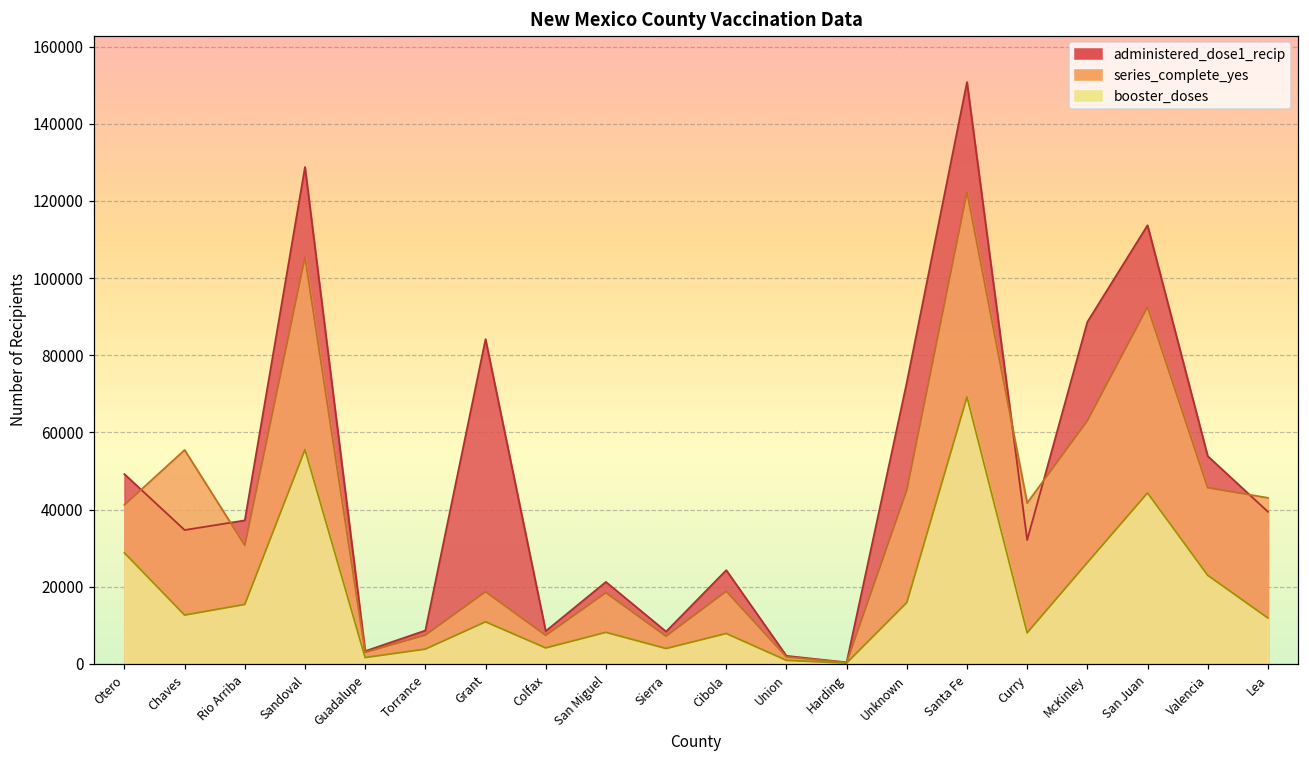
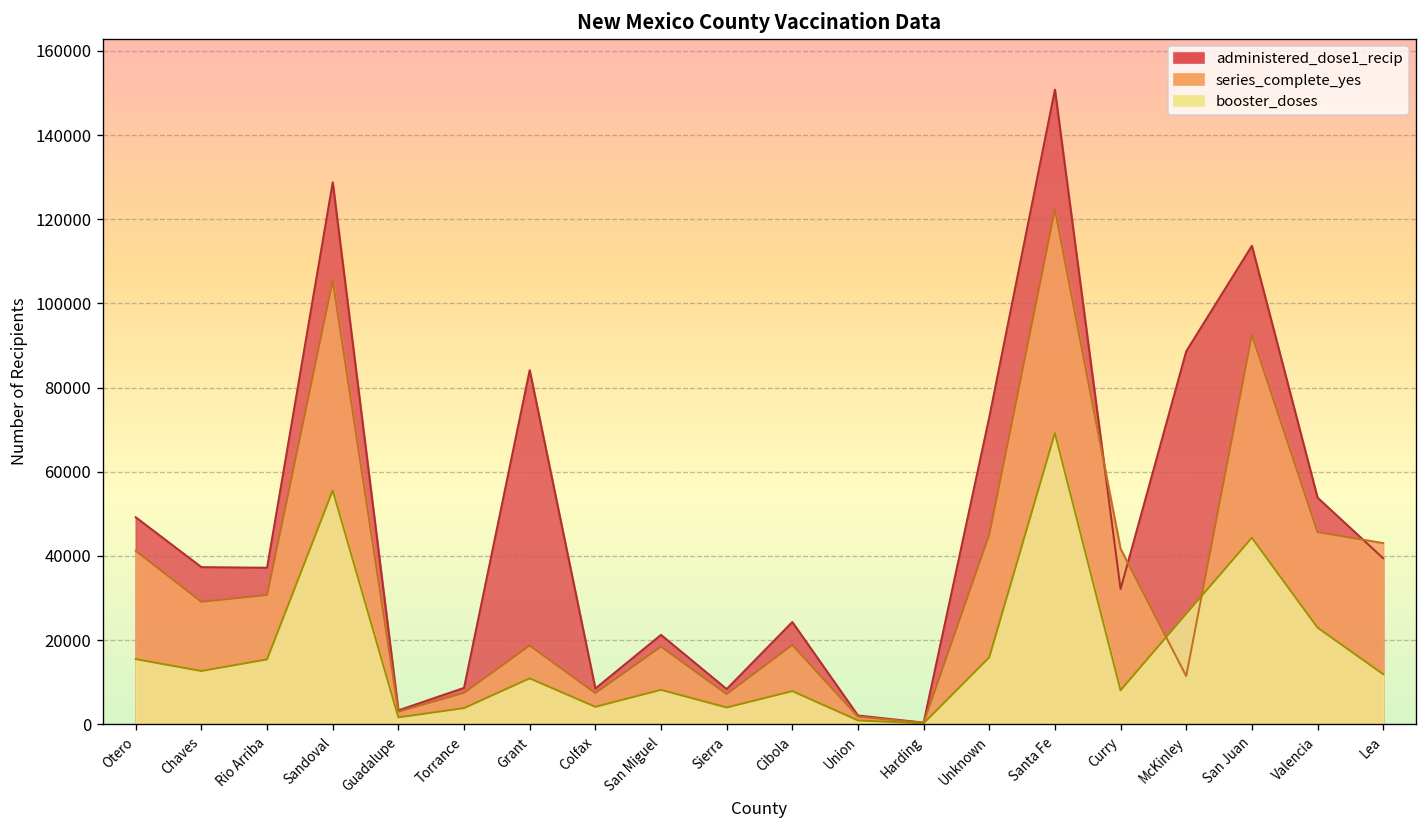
booster_doses, Otero: 29000 -> 15000
administered_dose1_recip, Chaves: 35000 -> 37000
series_complete_yes, Chaves: 55000 -> 29000
series_complete_yes, McKinley: 63000 -> 11000
